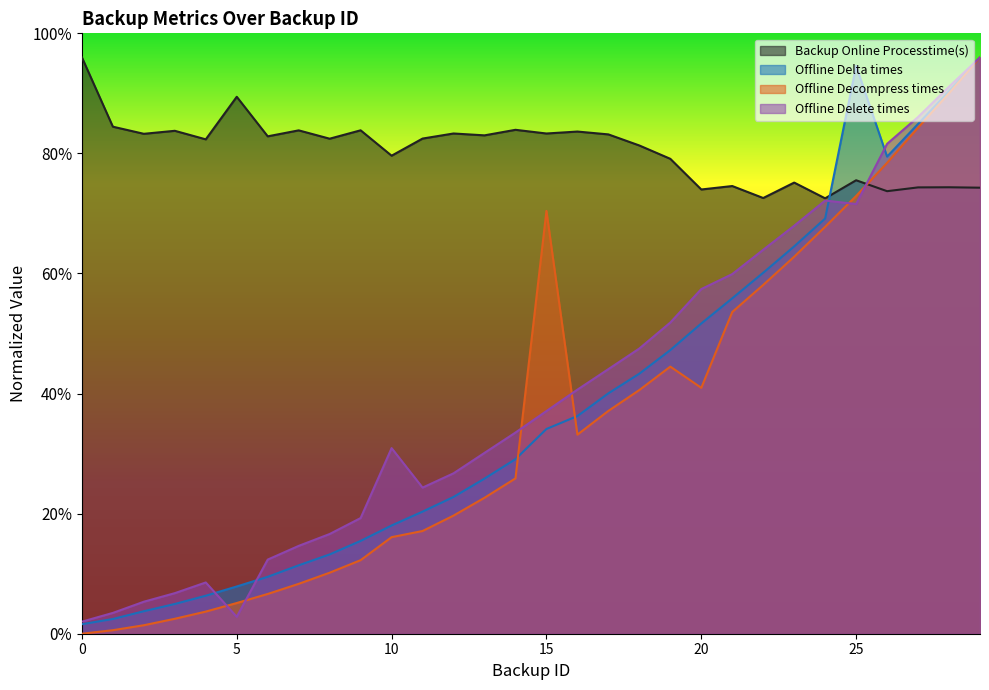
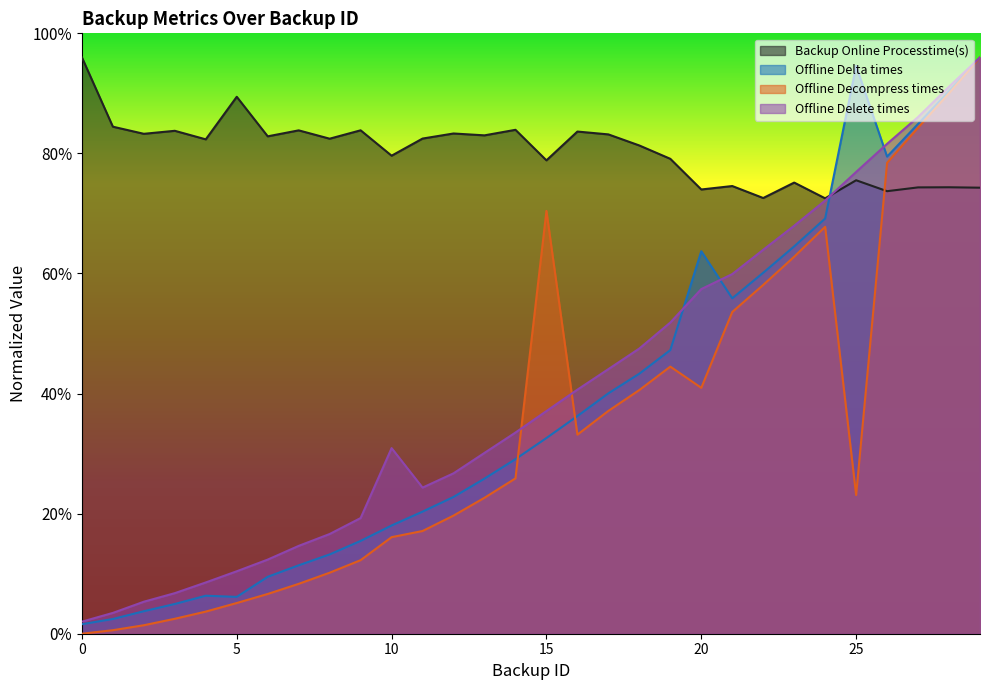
Offline Delta times, 5: 8% -> 6%
Offline Delete times, 5: 3% -> 10%
Backup Online Processtime(s), 15: 83% -> 79%
Offline Delta times, 15: 34% -> 33%
Offline Delta times, 20: 52% -> 64%
Offline Decompress times, 25: 73% -> 23%
Offline Delete times, 25: 72% -> 77%
